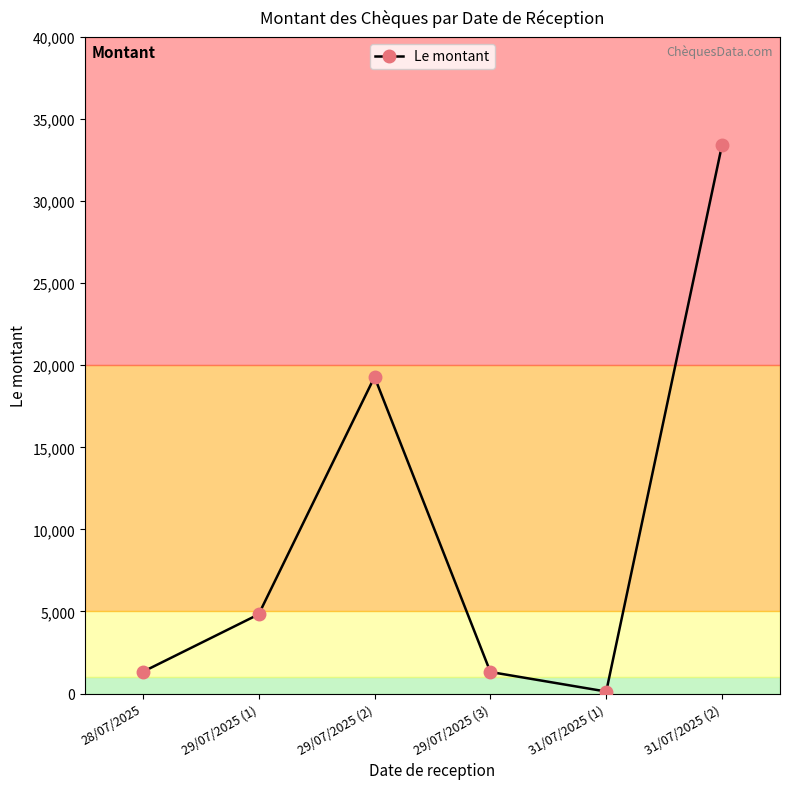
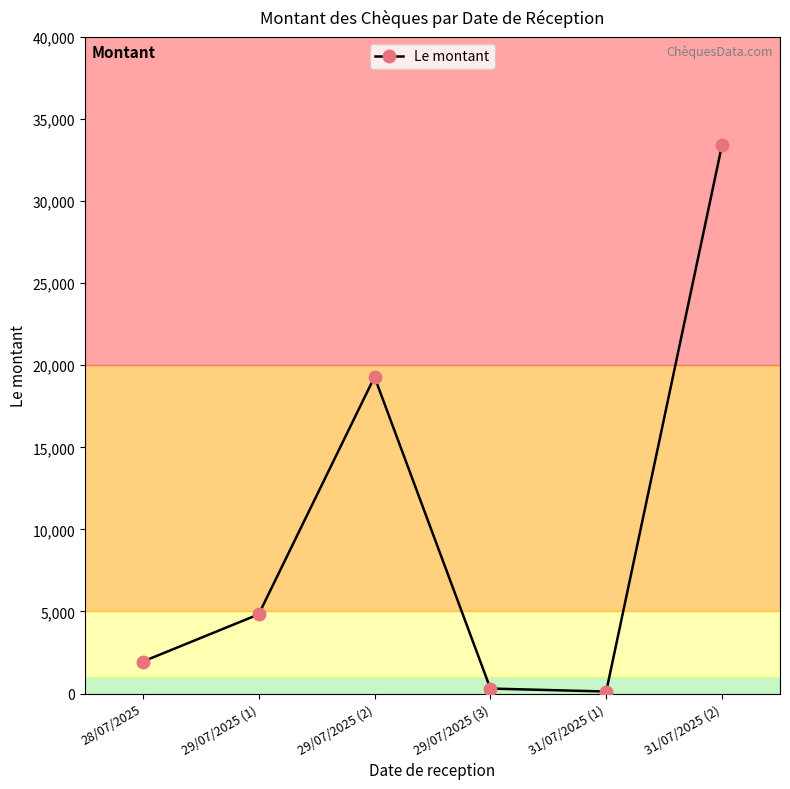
28/07/2025: 1,300 -> 1,900
29/07/2025 (3): 1,300 -> 300
